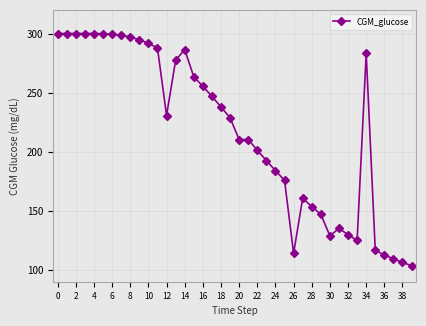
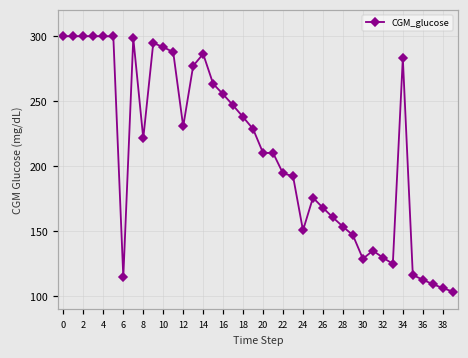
6: 299 -> 115
8: 297 -> 221
22: 201 -> 194
24: 184 -> 151
26: 114 -> 168
